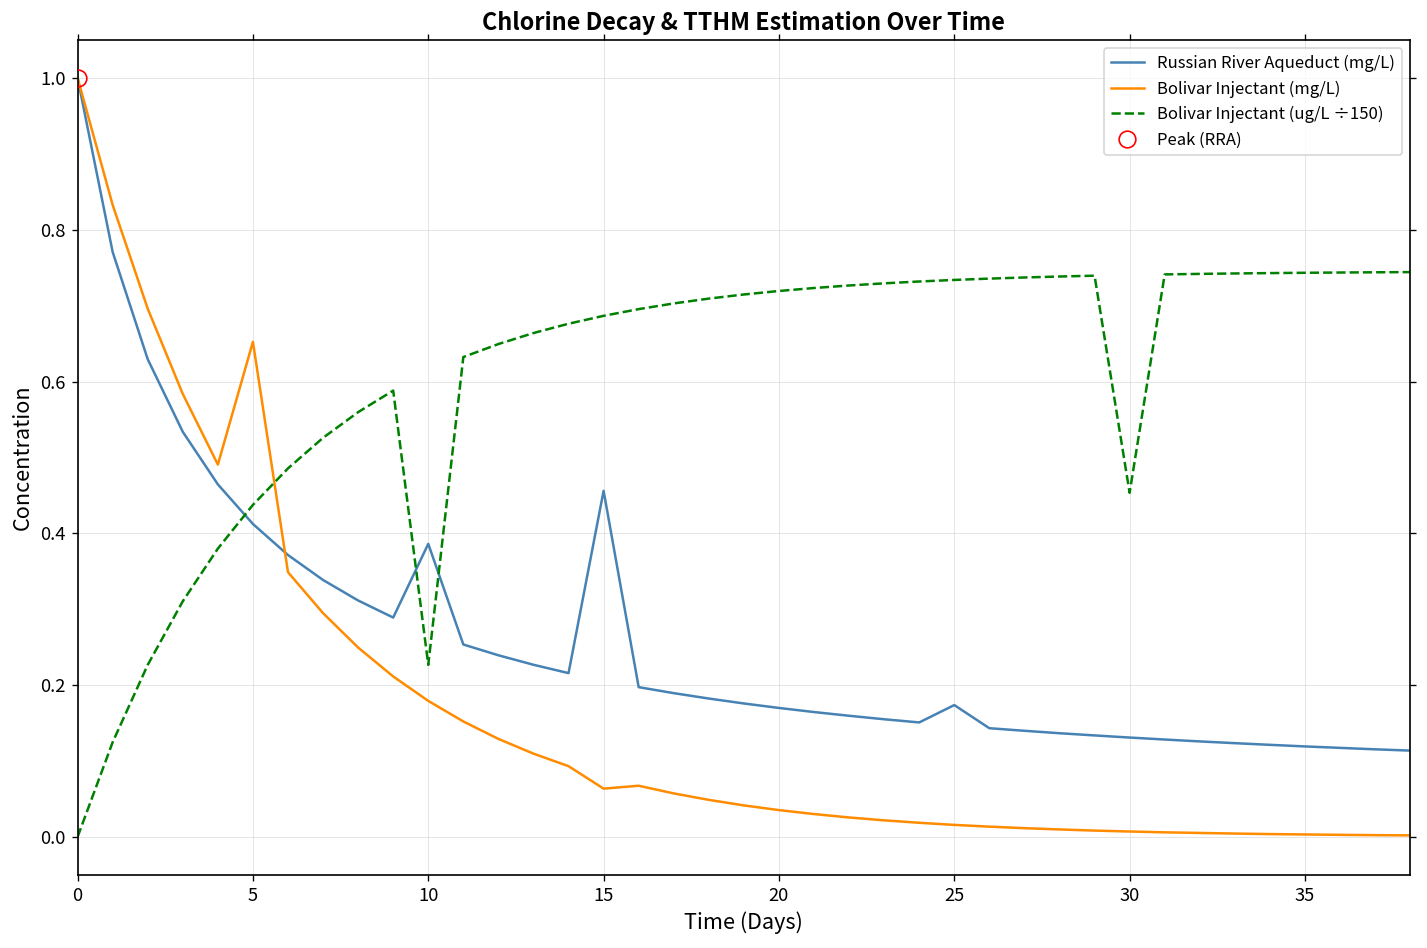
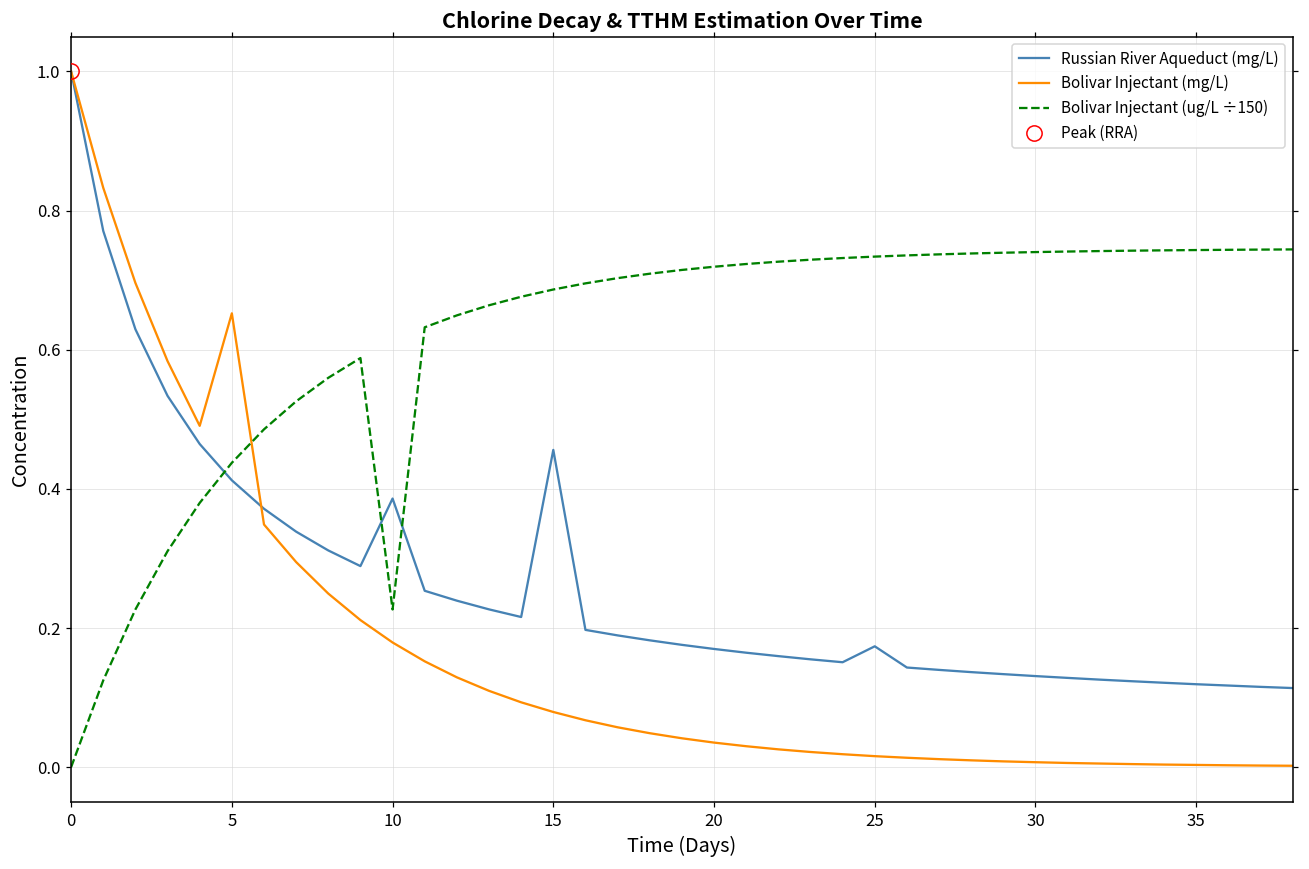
Bolivar Injectant (mg/L), 15: 0.06 -> 0.08
Bolivar Injectant (ug/L ÷150), 30: 0.45 -> 0.74
